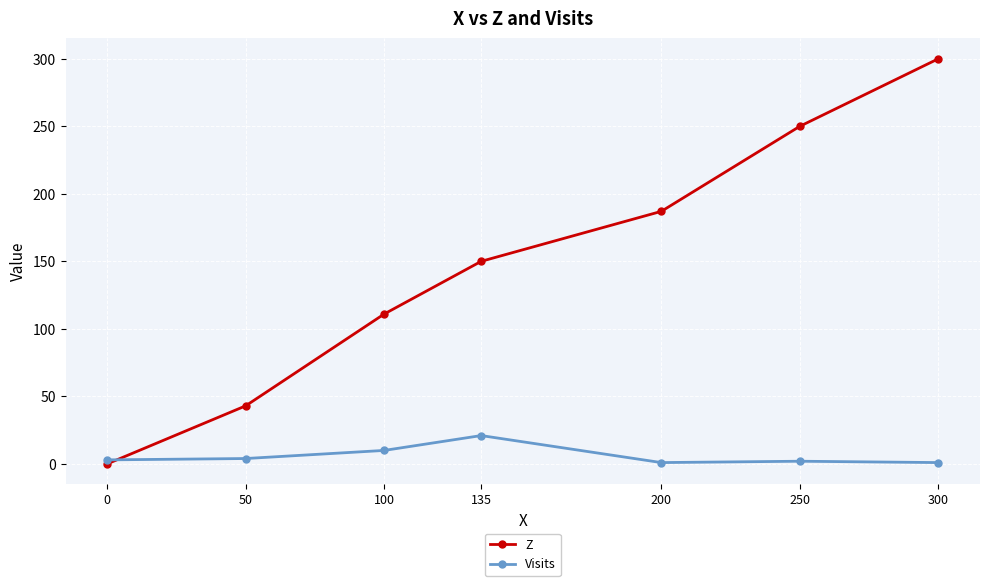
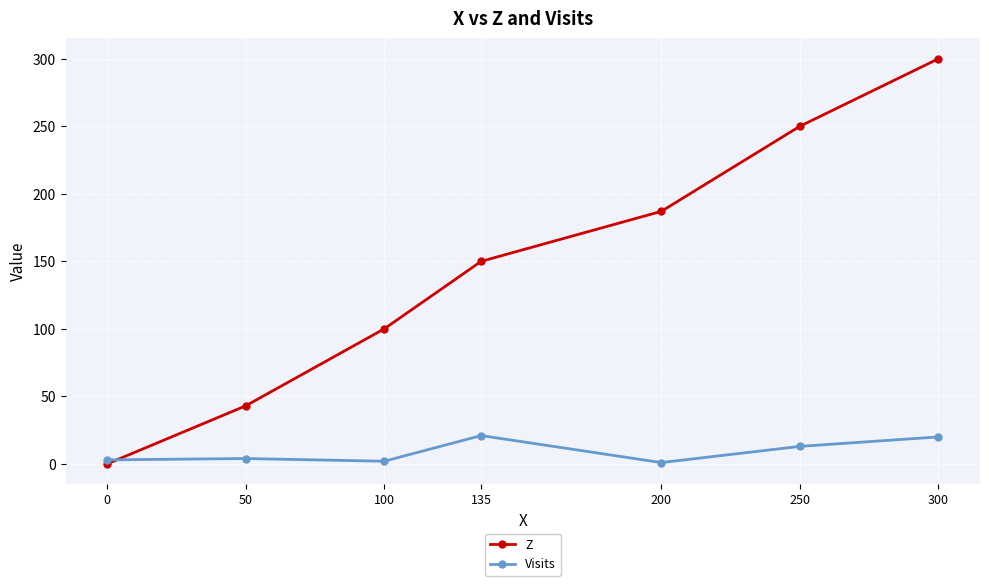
Z, 100: 111 -> 100
Visits, 100: 10 -> 2
Visits, 250: 2 -> 13
Visits, 300: 1 -> 20
